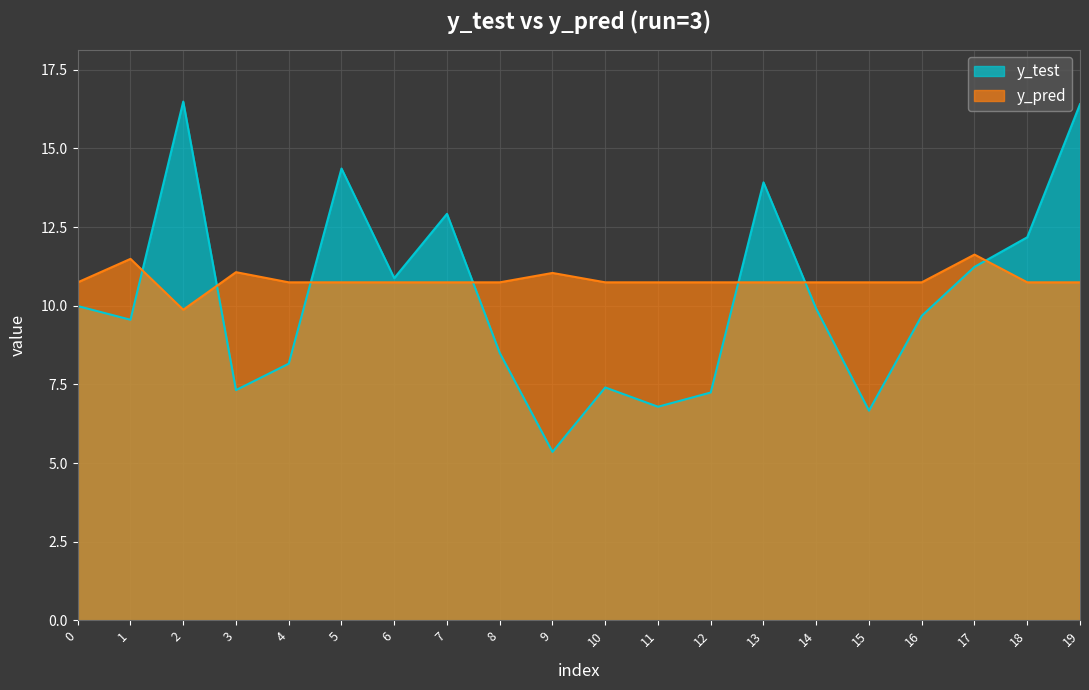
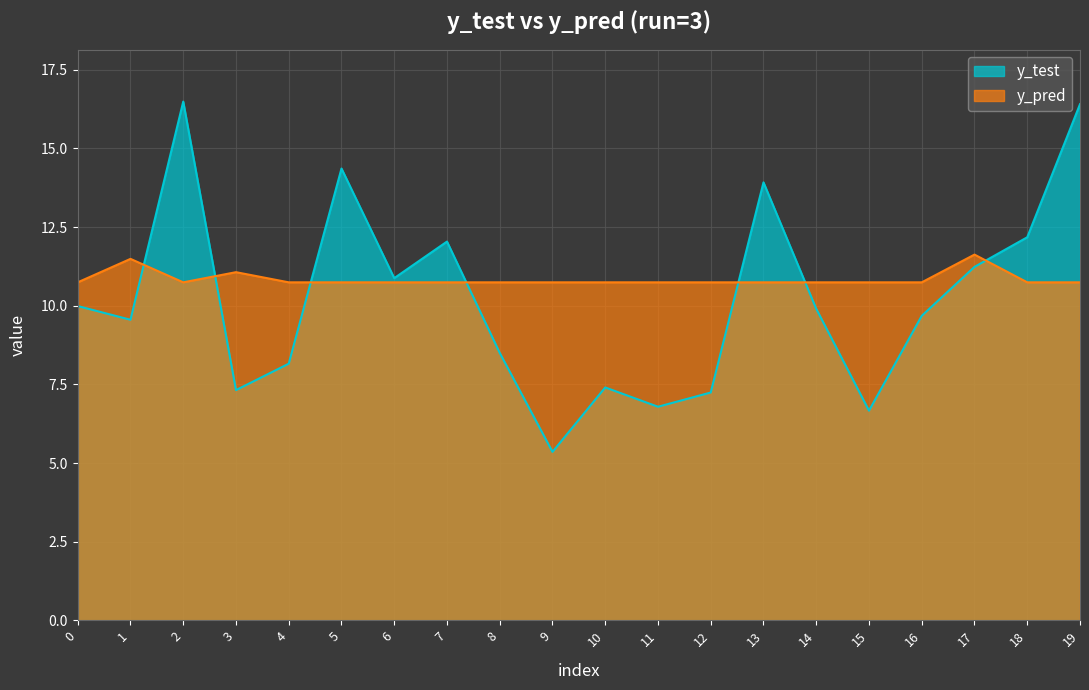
y_pred, 2: 9.9 -> 10.7
y_test, 7: 12.9 -> 12.0
y_pred, 9: 11.0 -> 10.7
